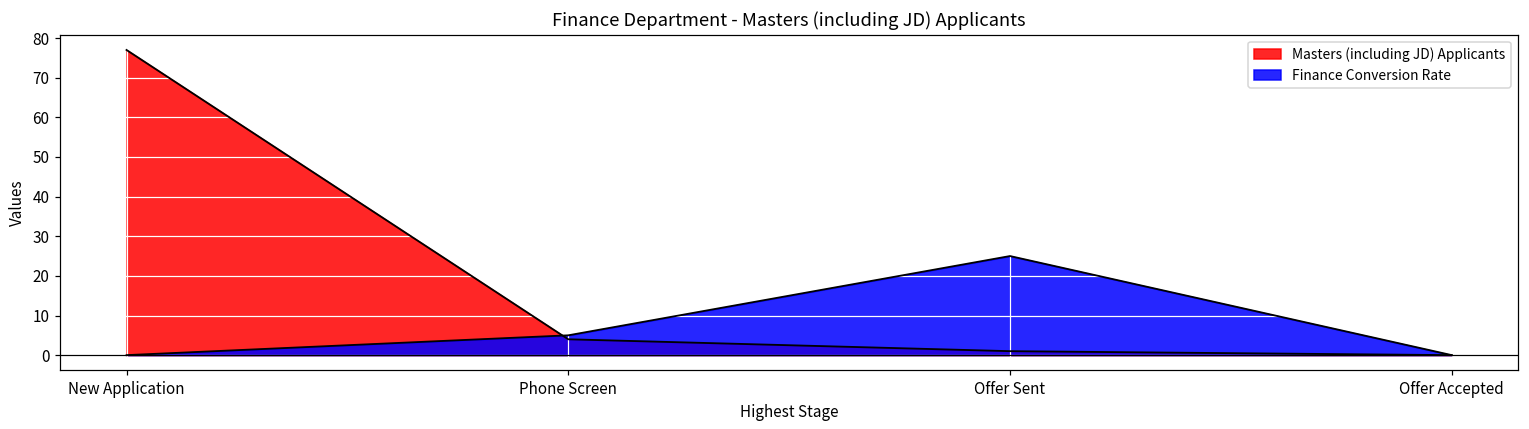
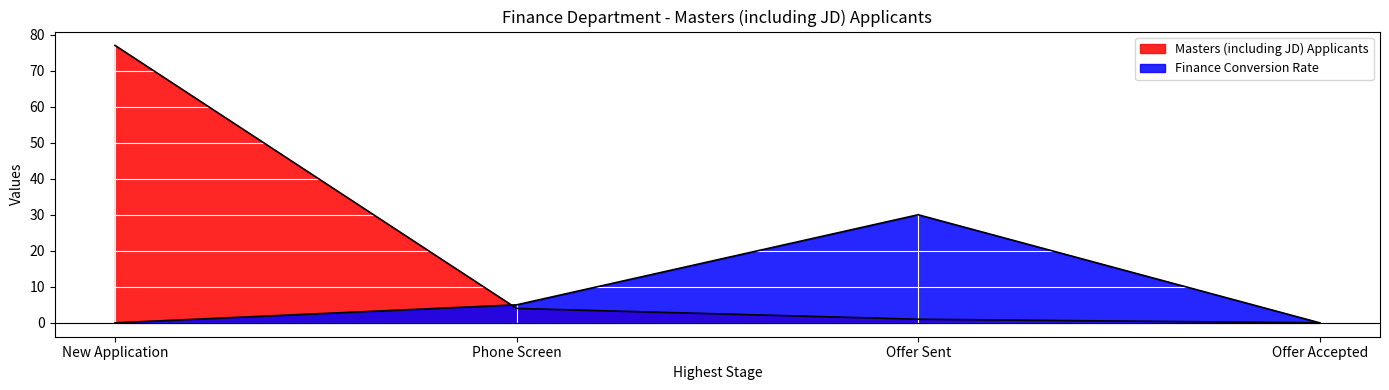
Finance Conversion Rate, Offer Sent: 25 -> 30
